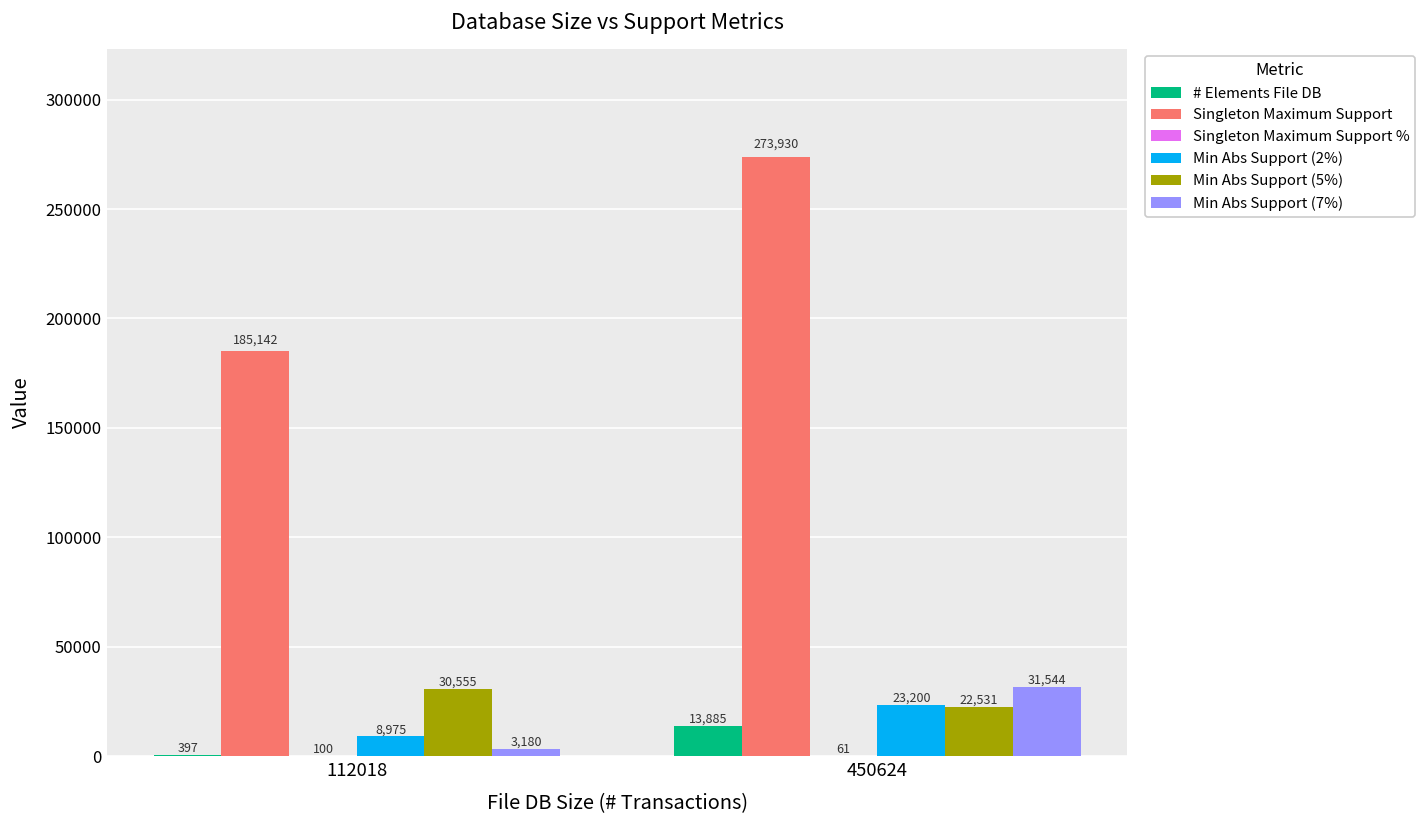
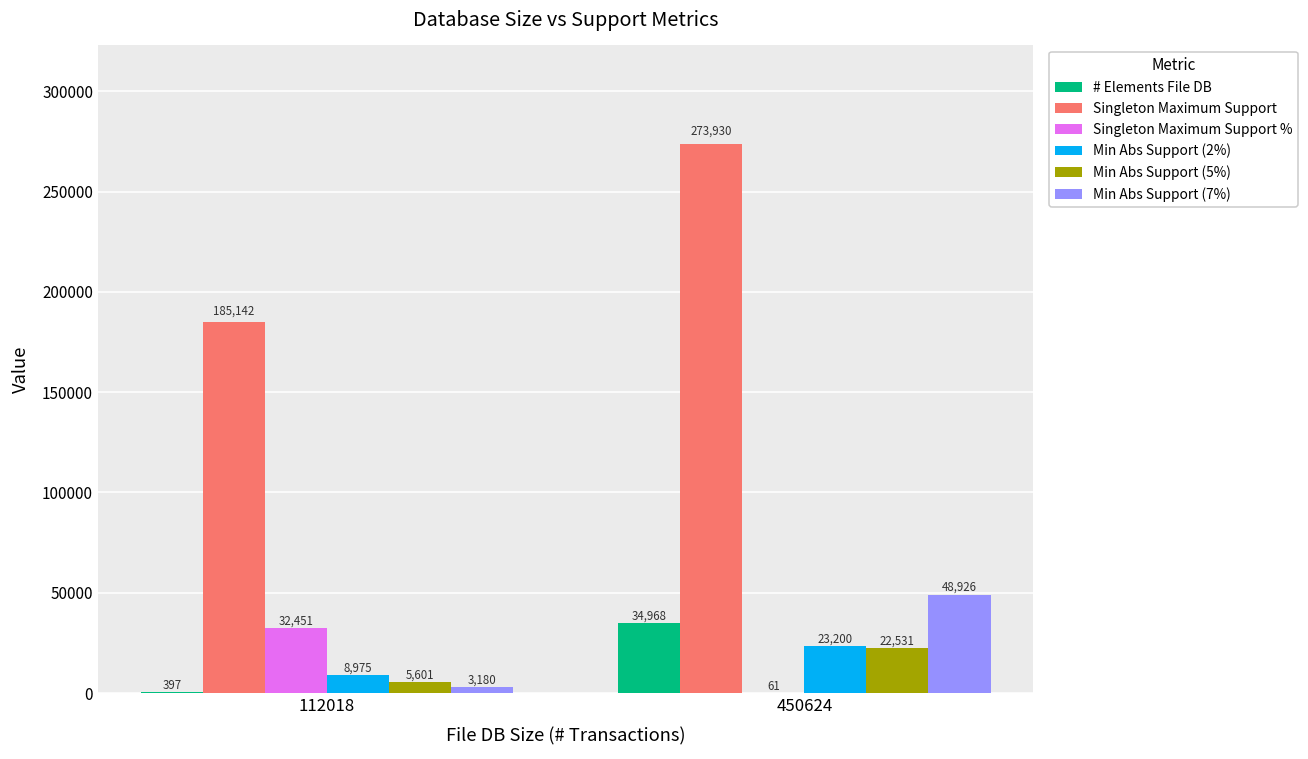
Singleton Maximum Support %, 112018: 100 -> 32,451
Min Abs Support (5%), 112018: 30,555 -> 5,601
# Elements File DB, 450624: 13,885 -> 34,968
Min Abs Support (7%), 450624: 31,544 -> 48,926
